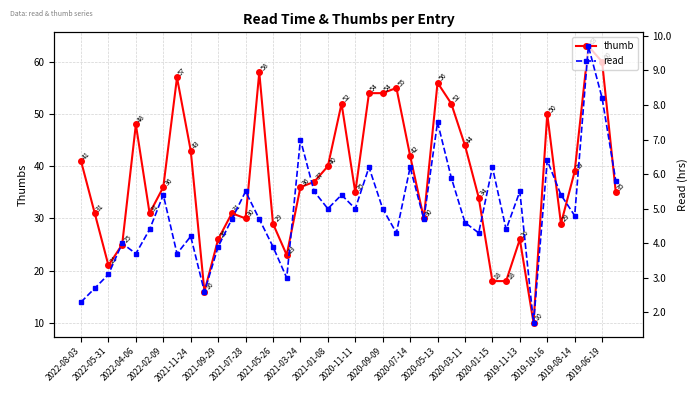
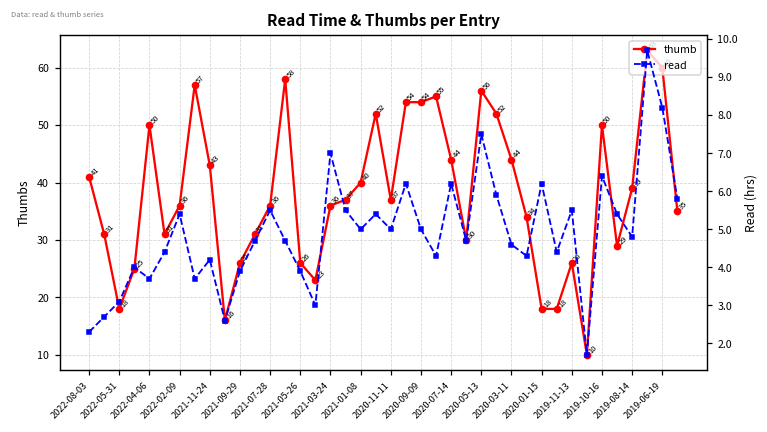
thumb, 2022-05-31: 21 -> 18
thumb, 2022-04-06: 48 -> 50
thumb, 2021-07-28: 30 -> 36
thumb, 2021-05-26: 29 -> 26
thumb, 2020-11-11: 35 -> 37
thumb, 2020-07-14: 42 -> 44
